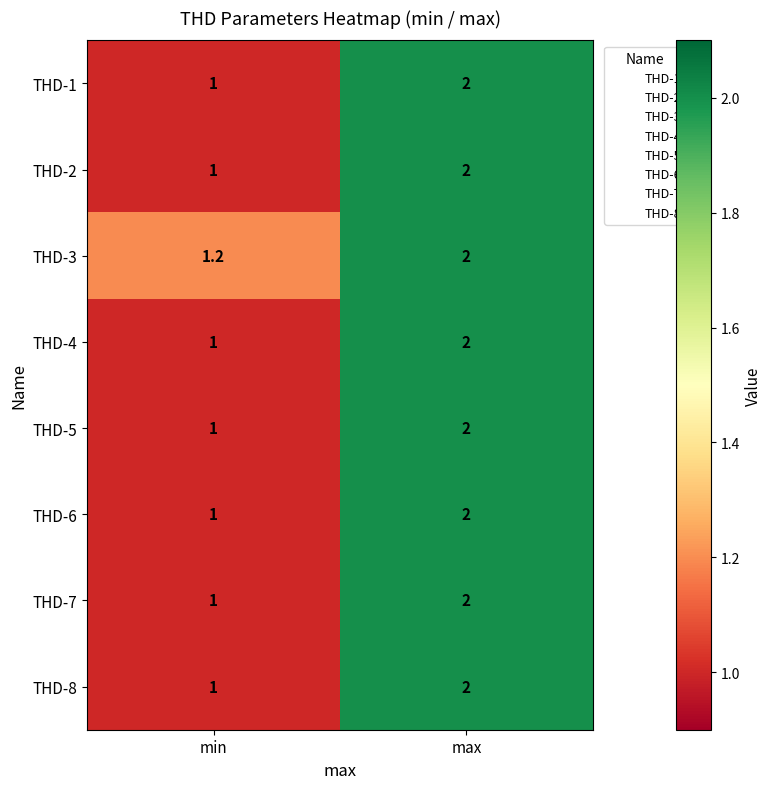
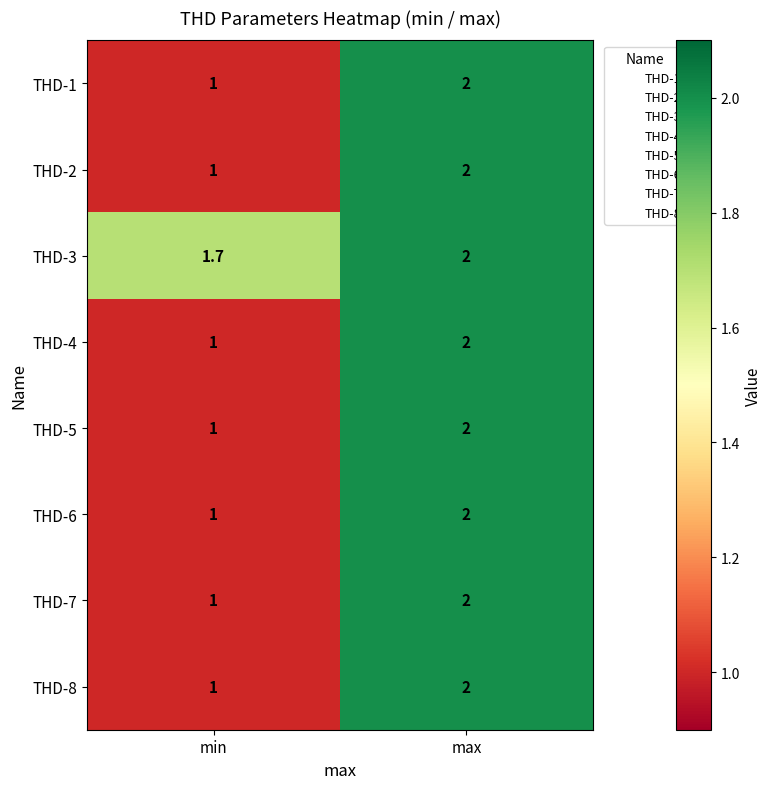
THD-3, min: 1.2 -> 1.7
